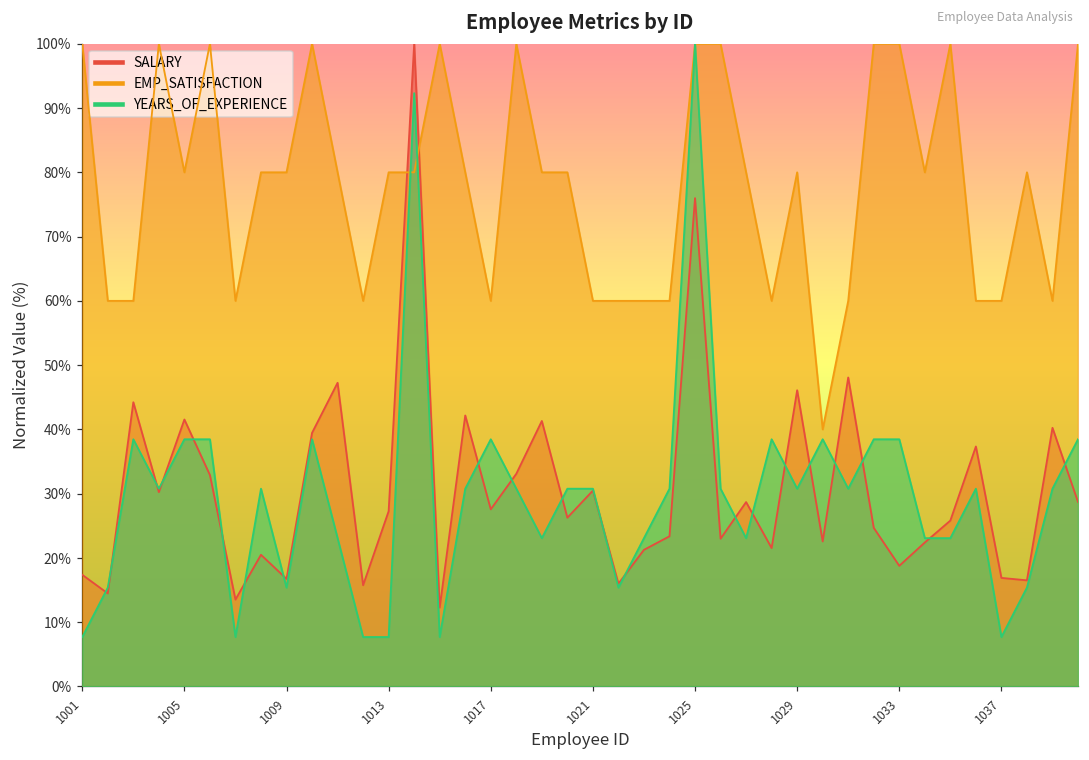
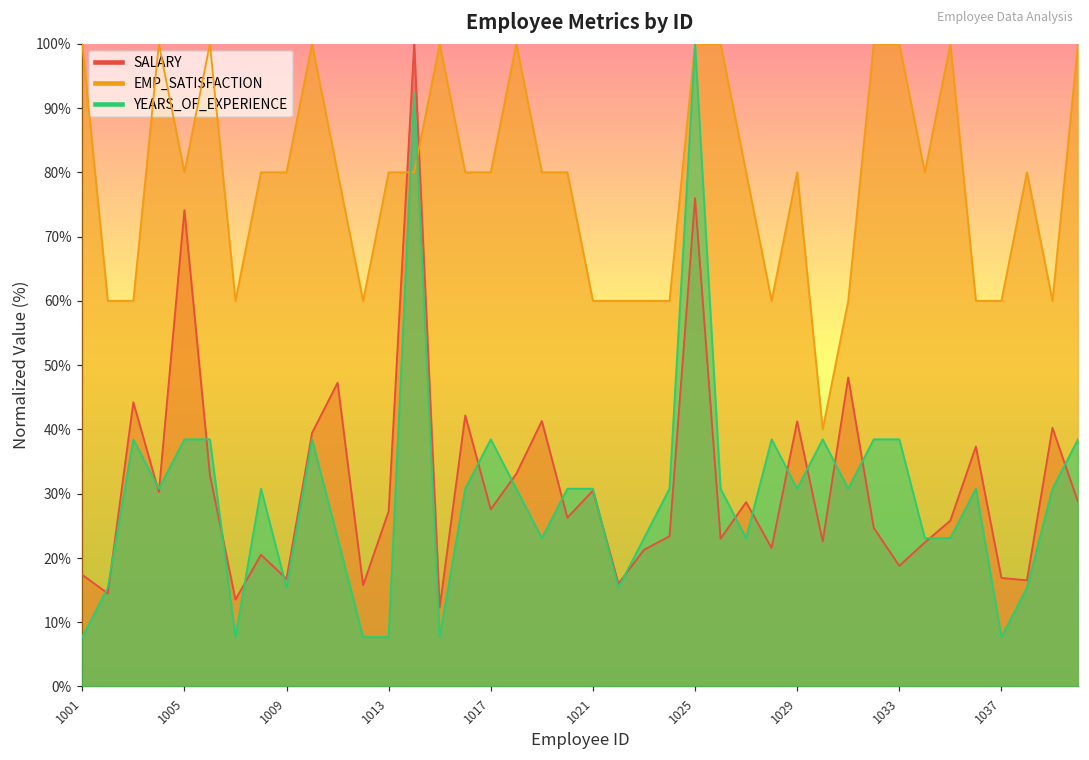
SALARY, 1005: 42% -> 74%
EMP_SATISFACTION, 1017: 60% -> 80%
SALARY, 1029: 46% -> 41%
